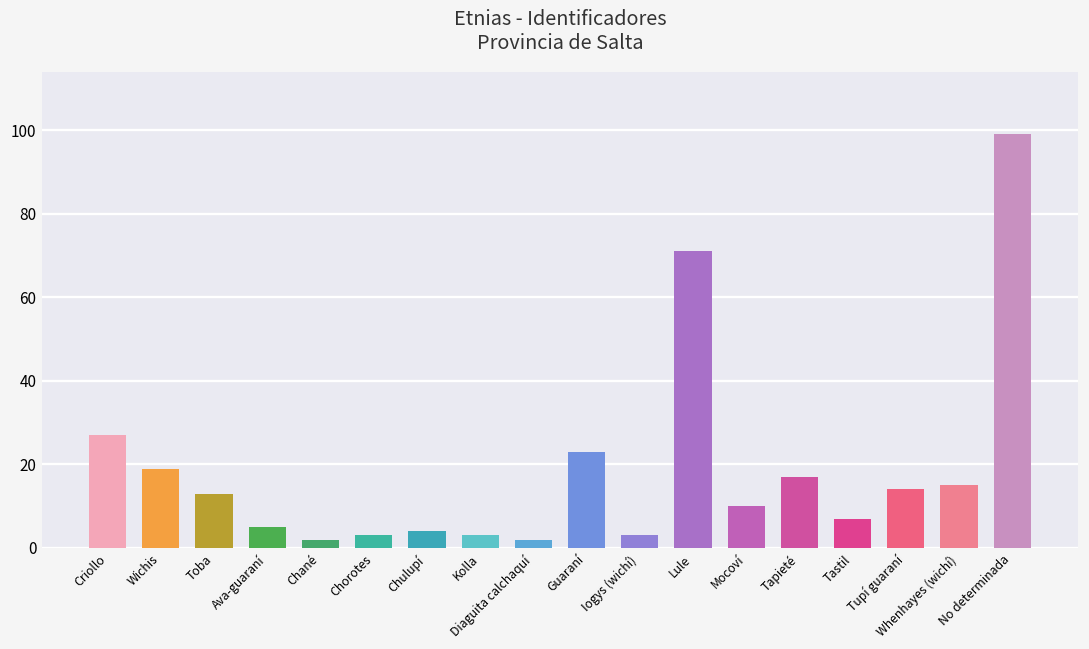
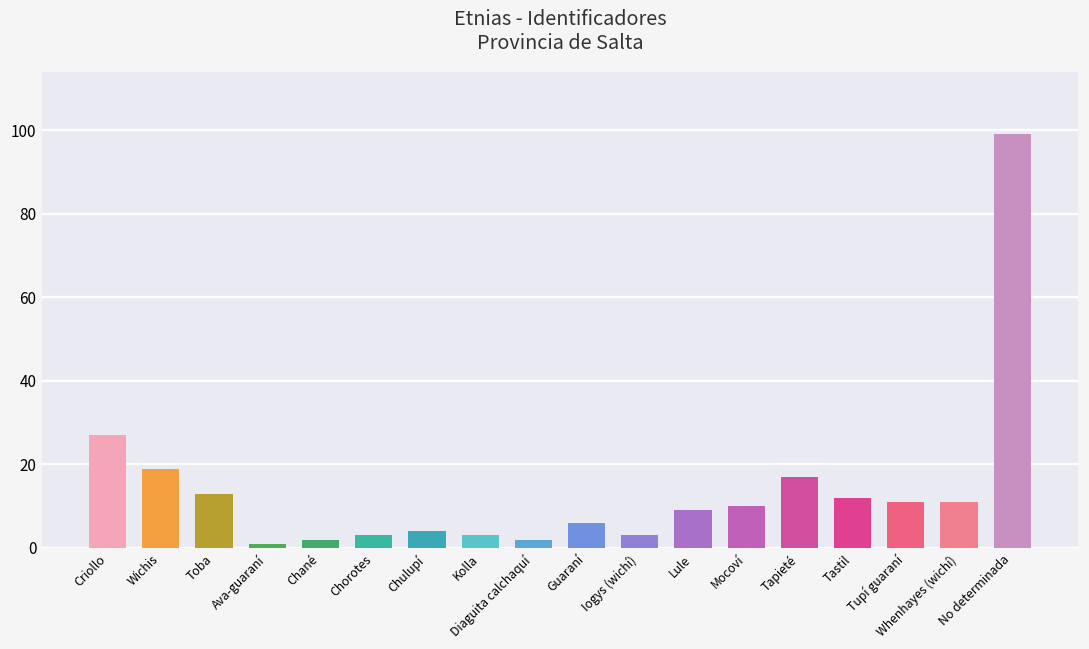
Ava-guaraní: 5 -> 1
Guaraní: 23 -> 6
Lule: 71 -> 9
Tastil: 7 -> 12
Tupí guaraní: 14 -> 11
Whenhayes (wichí): 15 -> 11
